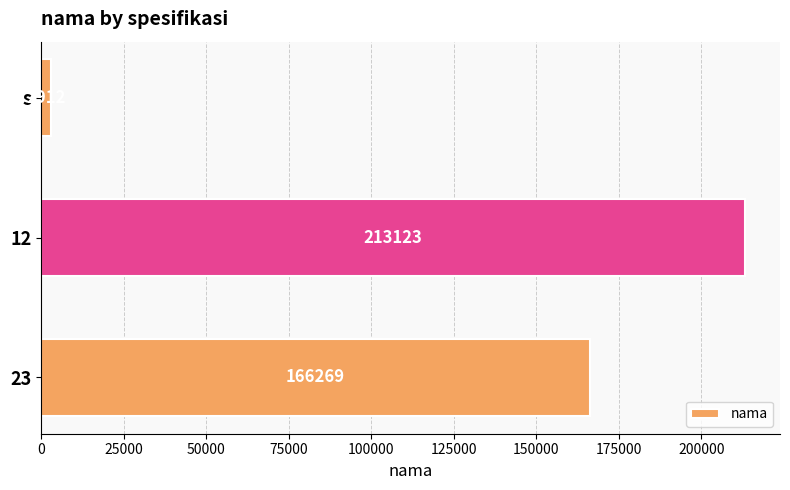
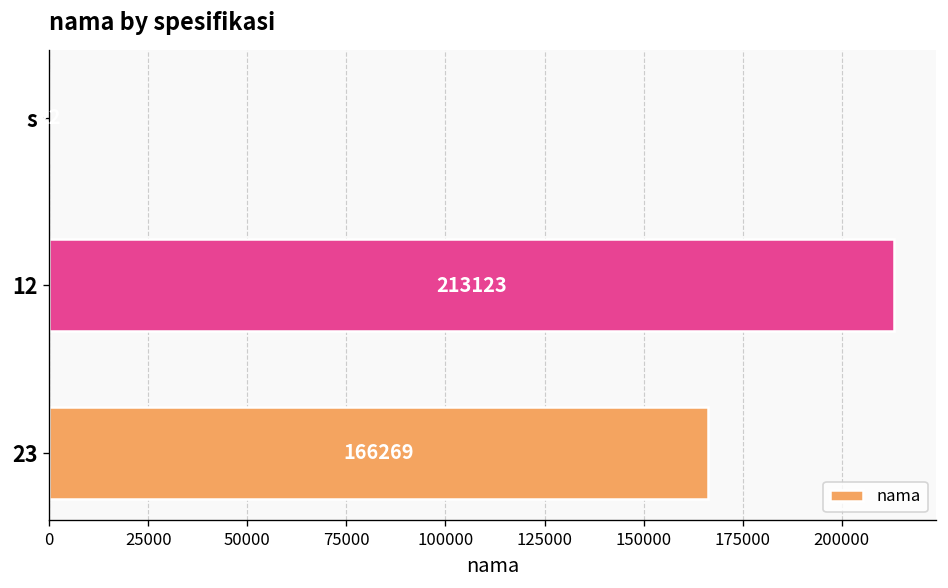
s: 3000 -> 0
